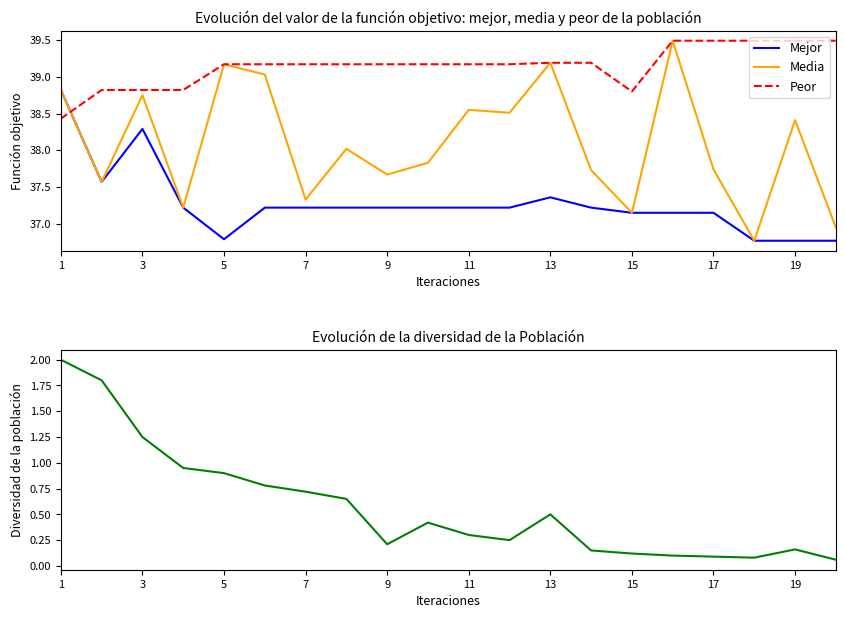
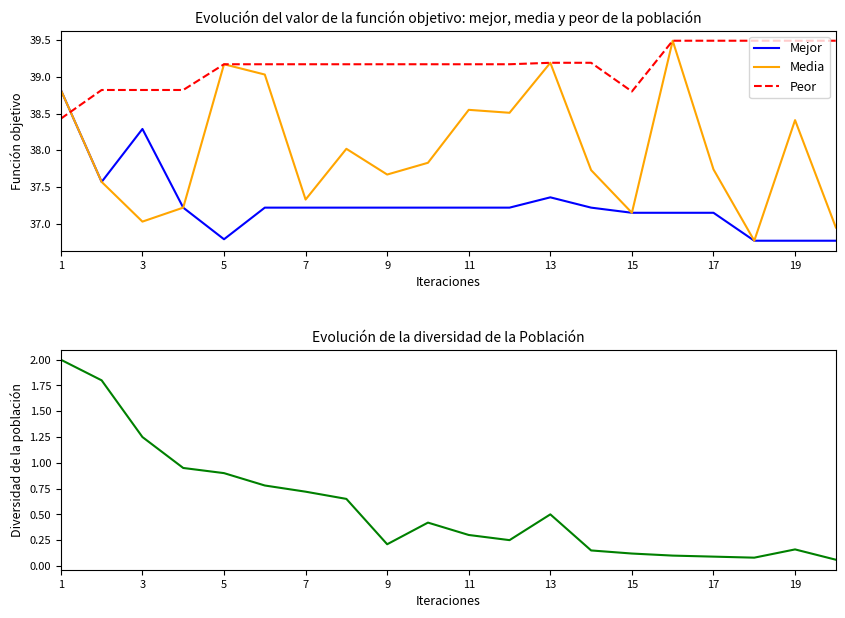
Evolución del valor de la función objetivo: mejor, media y peor de la población, Media, 3: 38.8 -> 37.0
